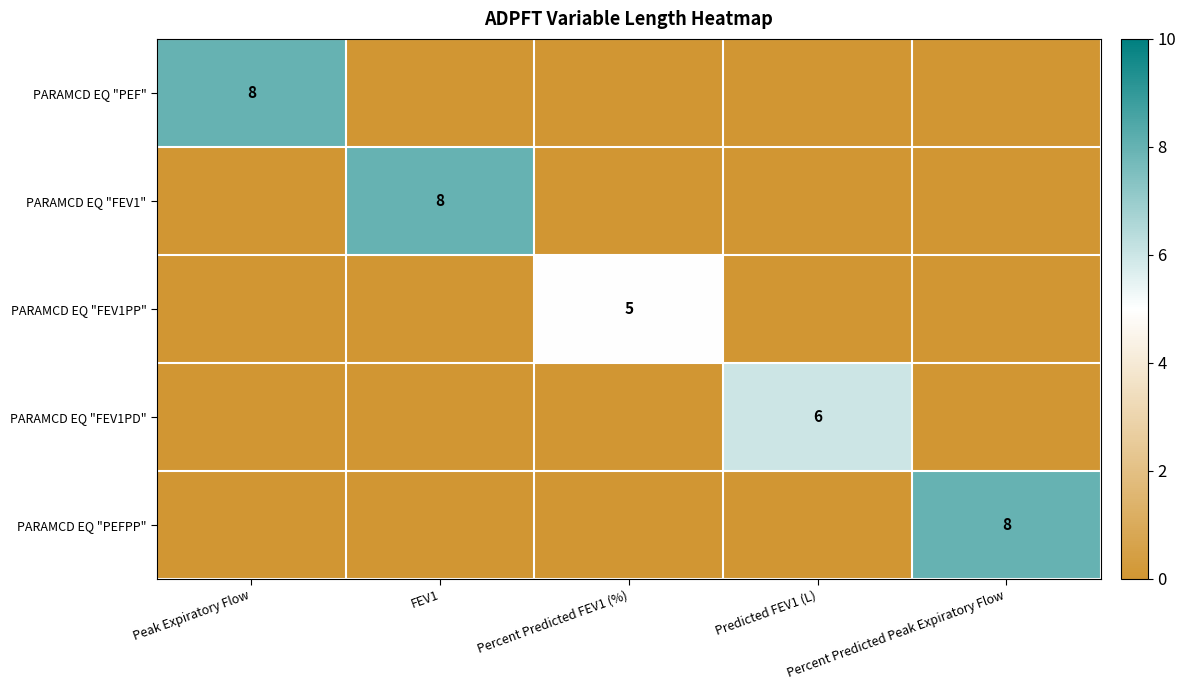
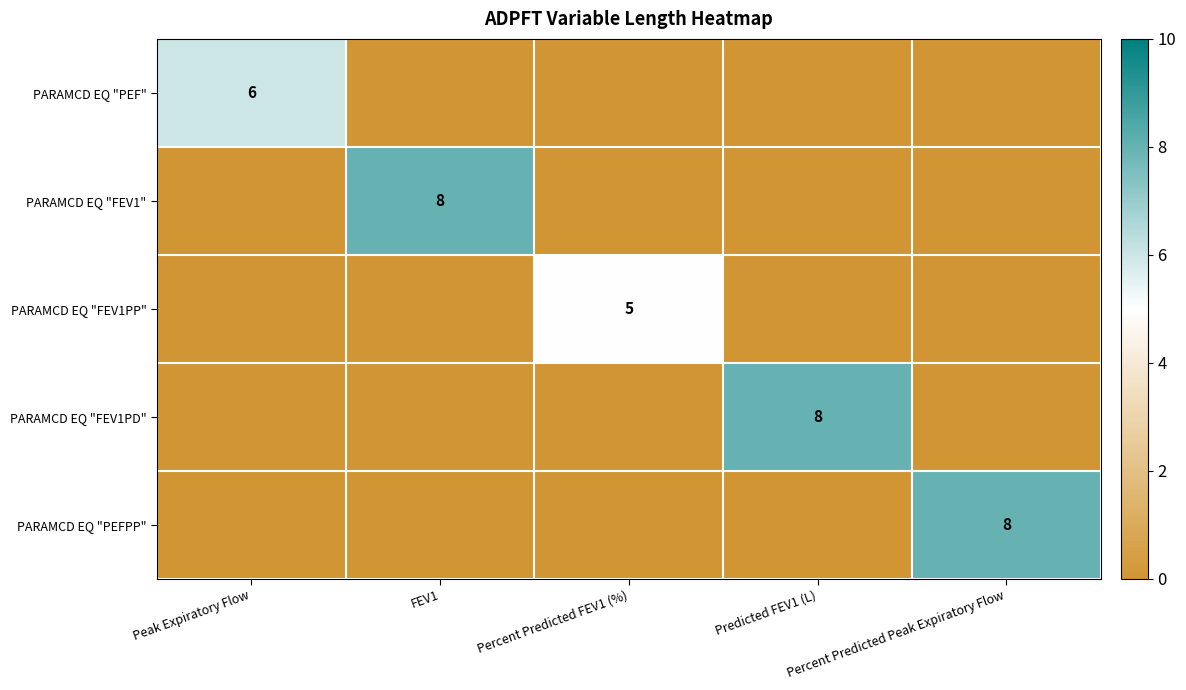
PARAMCD EQ "PEF", Peak Expiratory Flow: 8 -> 6
PARAMCD EQ "FEV1PD", Predicted FEV1 (L): 6 -> 8
